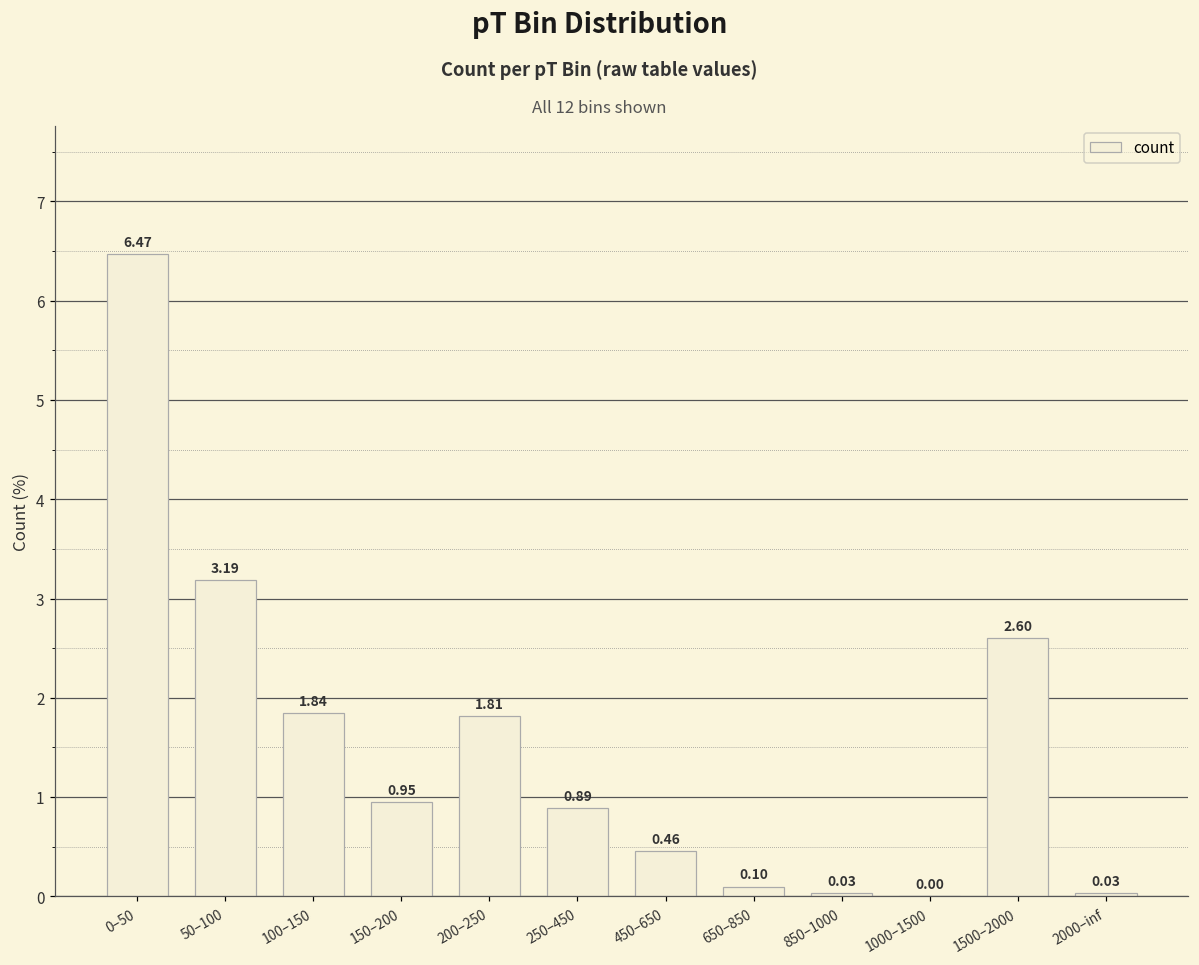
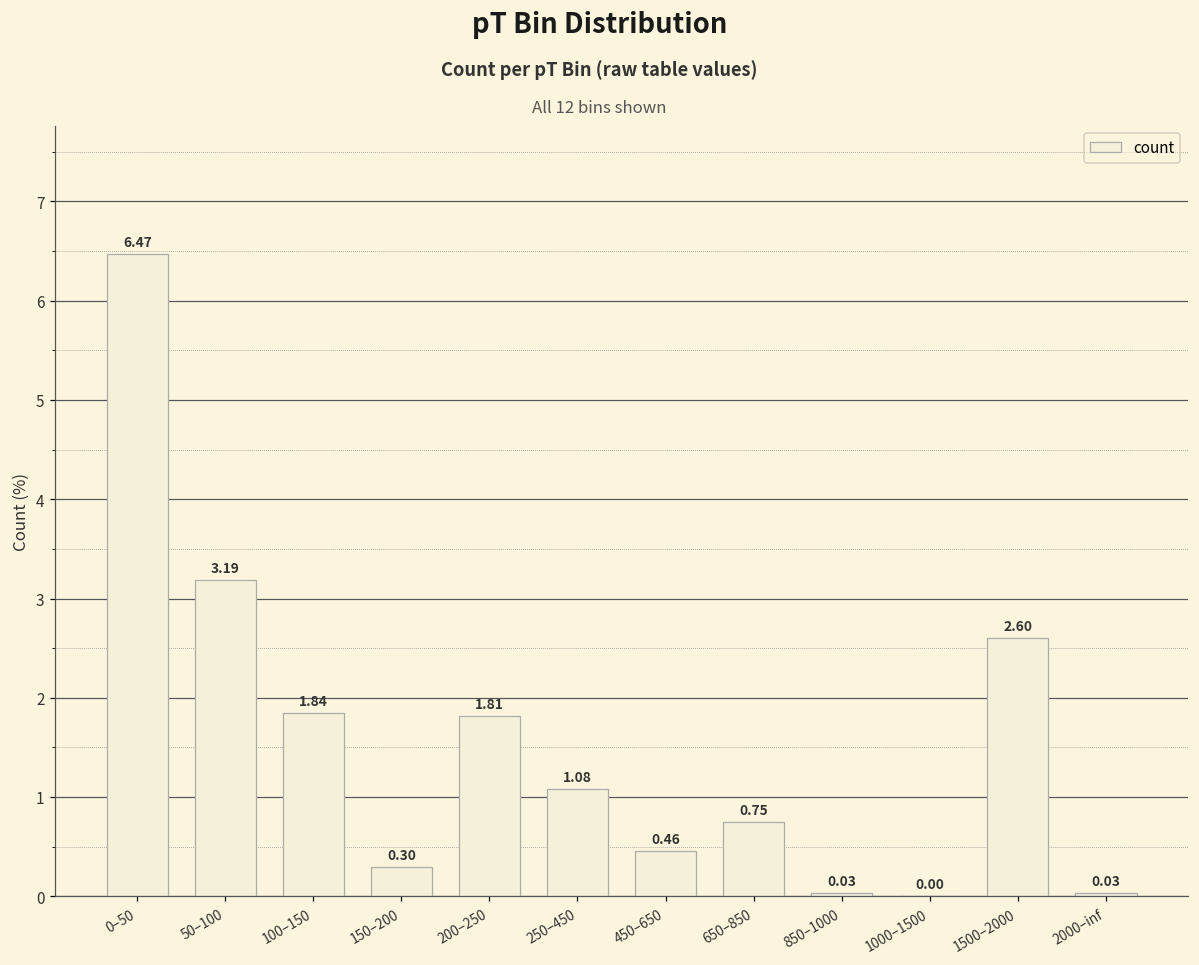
150–200: 0.95 -> 0.30
250–450: 0.89 -> 1.08
650–850: 0.10 -> 0.75
